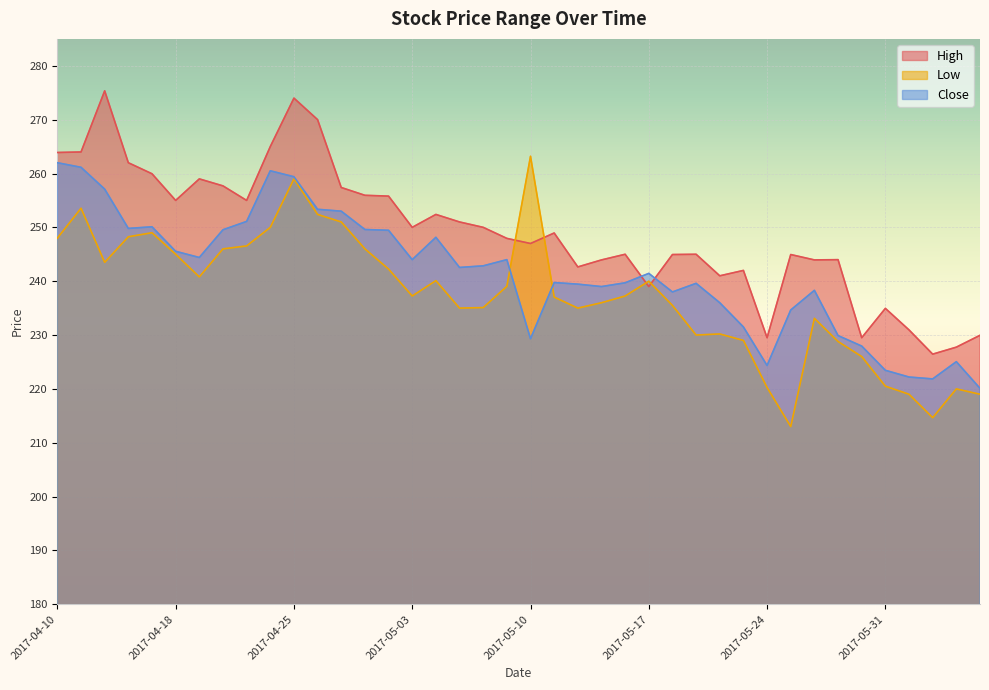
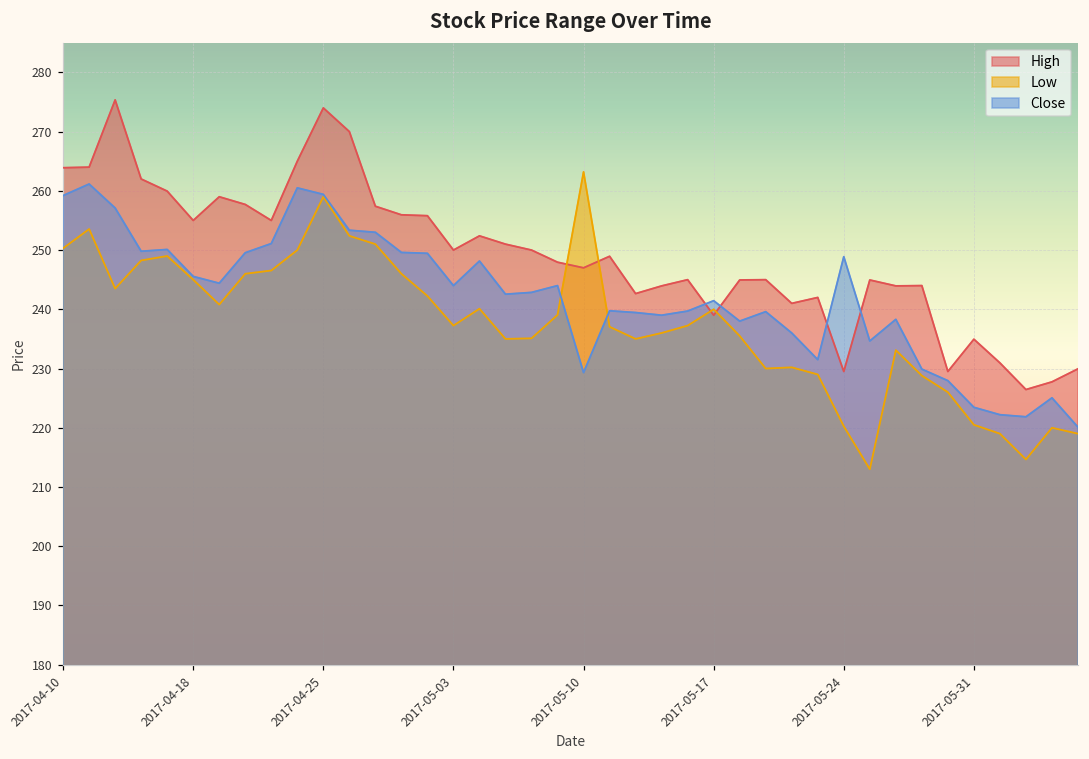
Low, 2017-04-10: 248 -> 250
Close, 2017-04-10: 262 -> 259
Close, 2017-05-24: 224 -> 249
